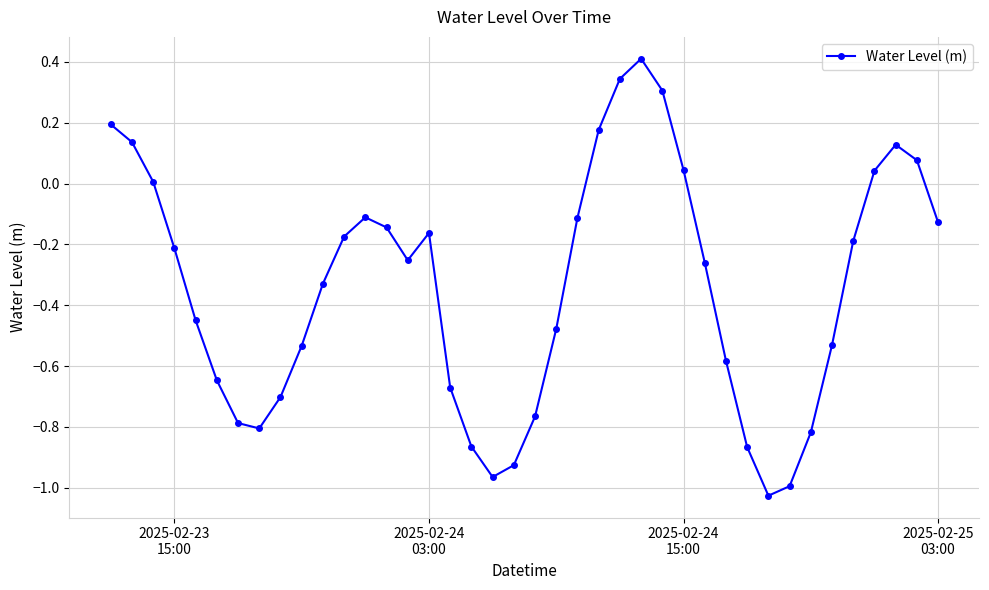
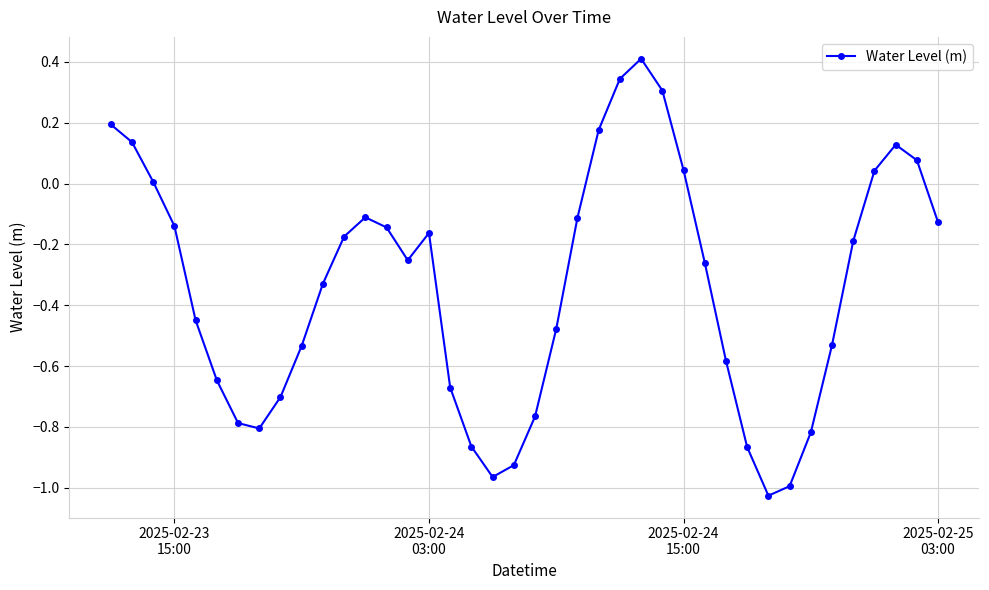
2025-02-23 15:00: -0.21 -> -0.14
